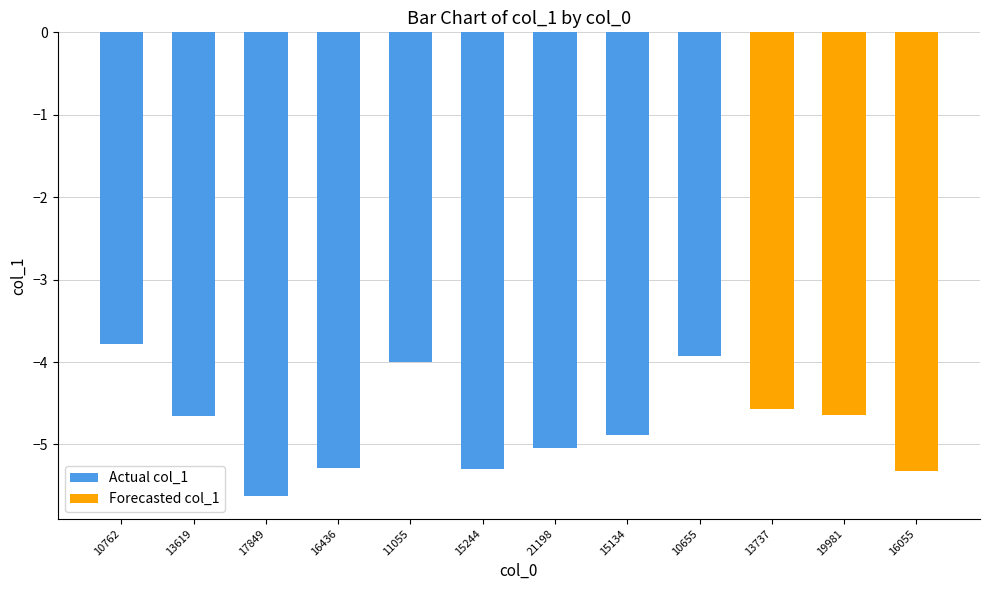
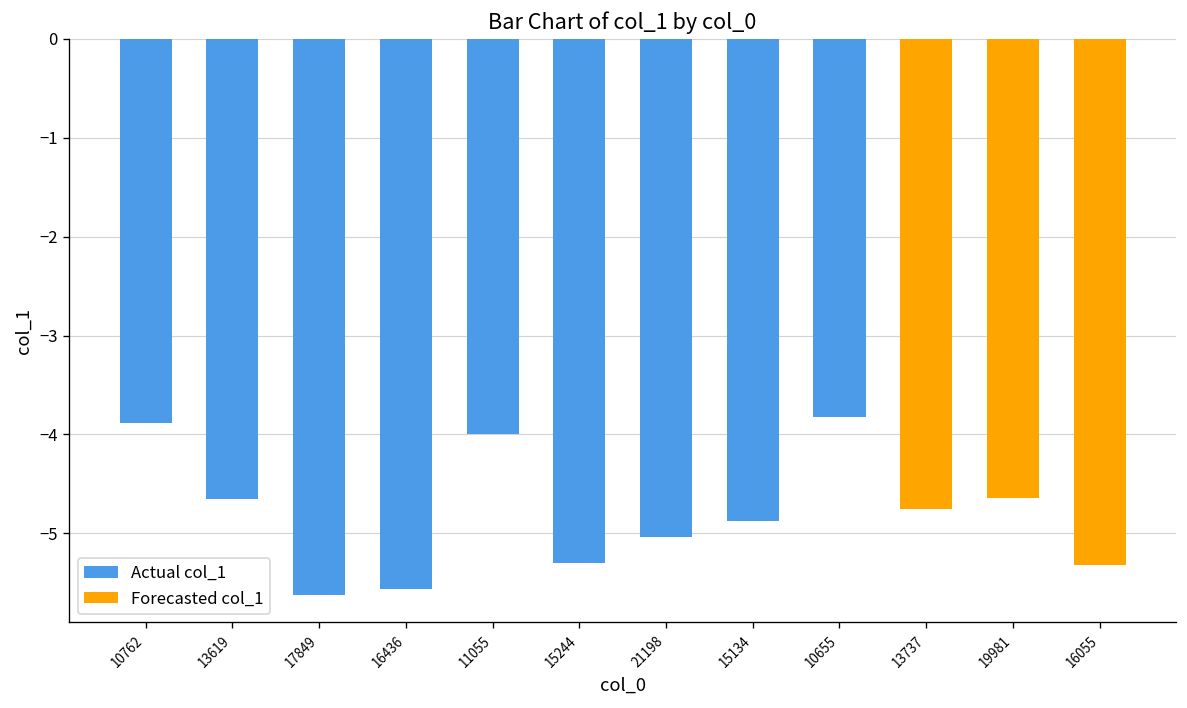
Actual col_1, 10762: -3.8 -> -3.9
Actual col_1, 16436: -5.3 -> -5.6
Actual col_1, 10655: -3.9 -> -3.8
Forecasted col_1, 13737: -4.6 -> -4.8
